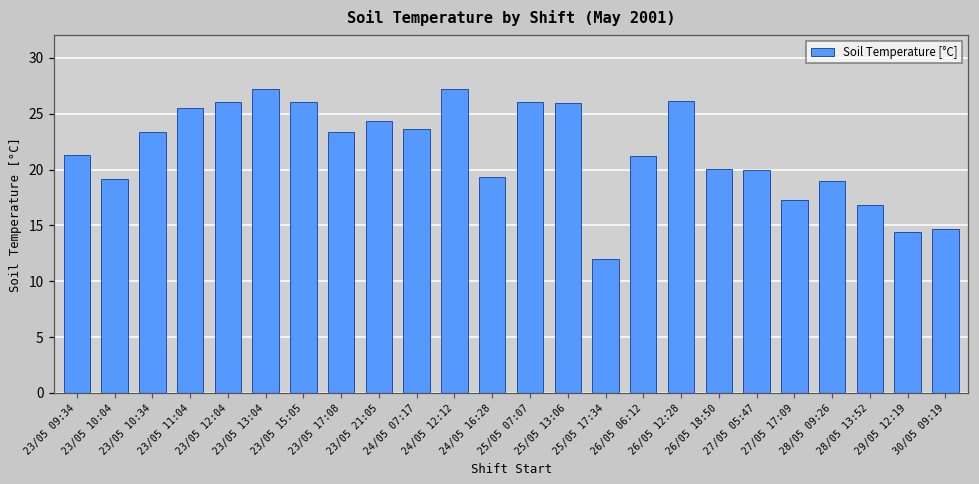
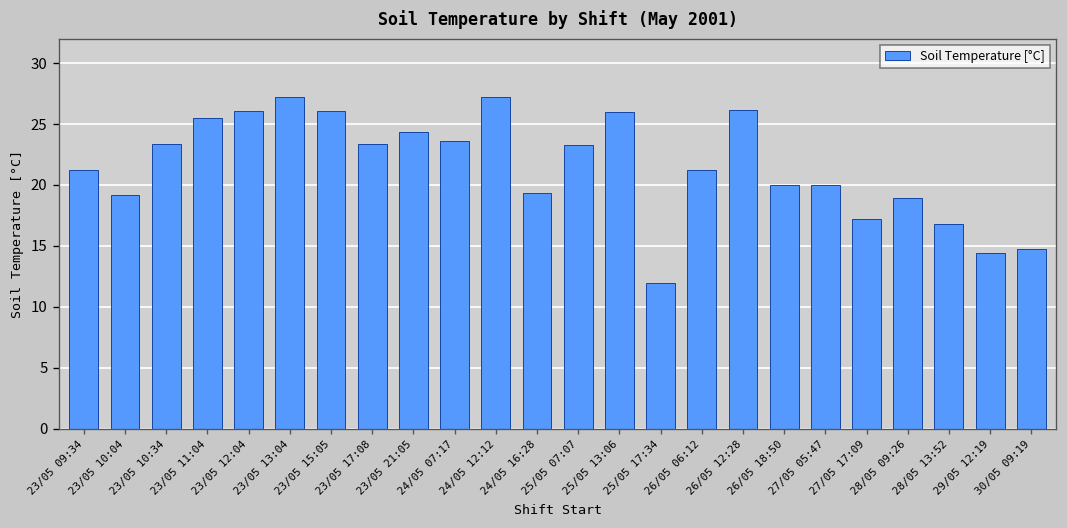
25/05 07:07: 26.0 -> 23.3
